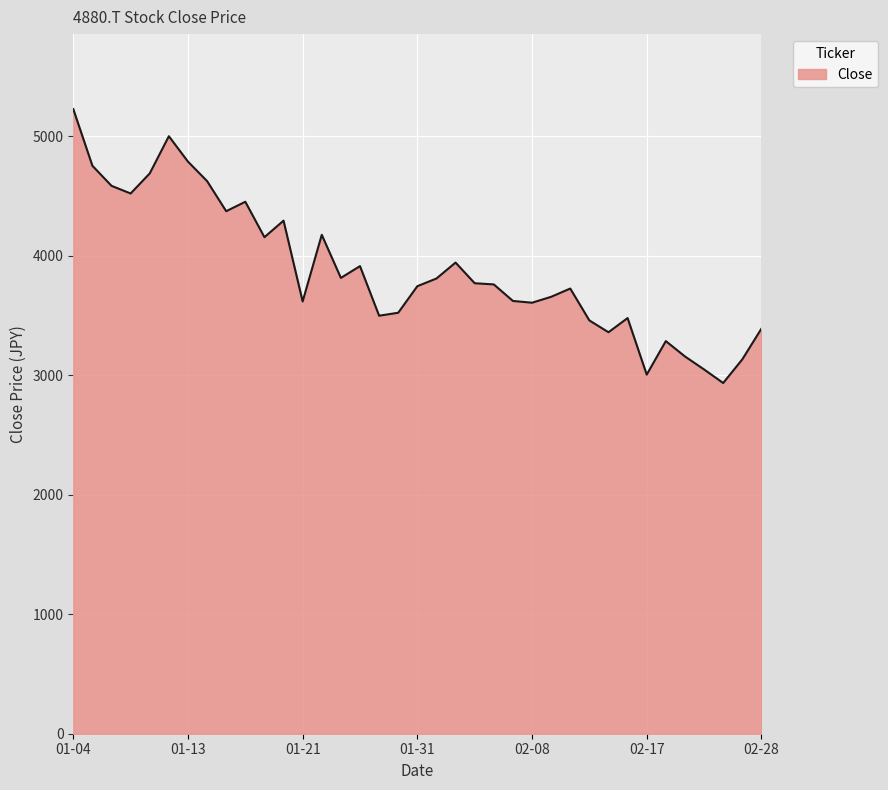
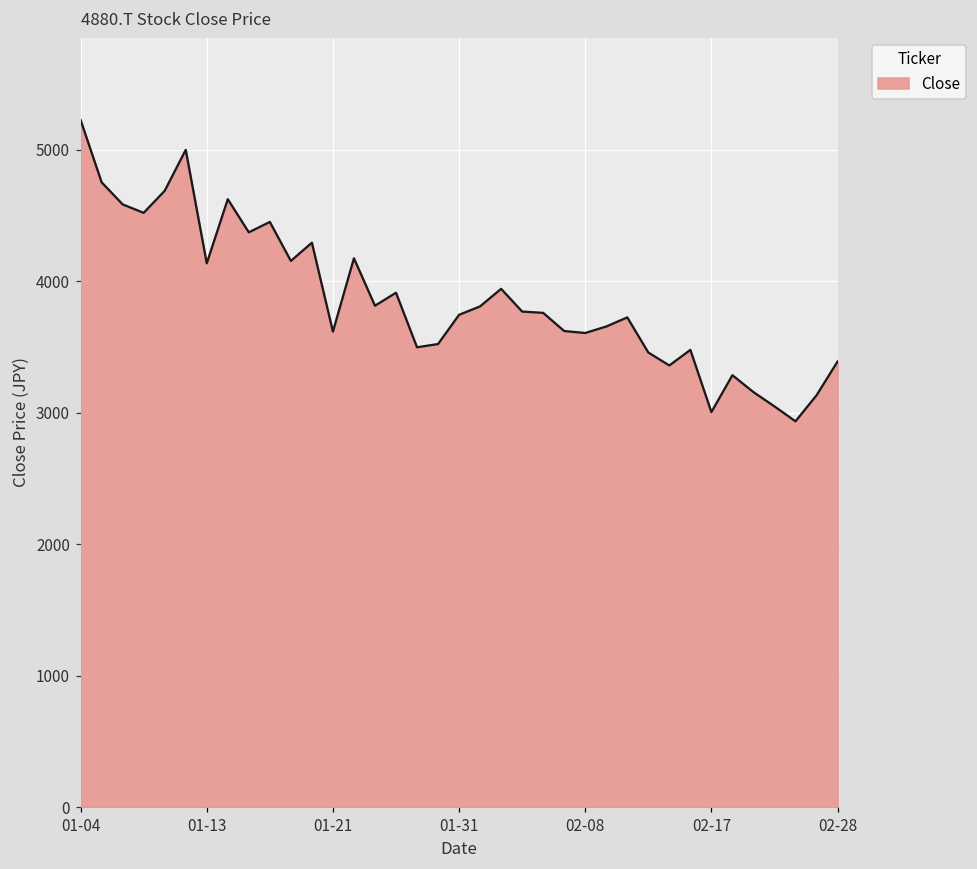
01-13: 4790 -> 4140
